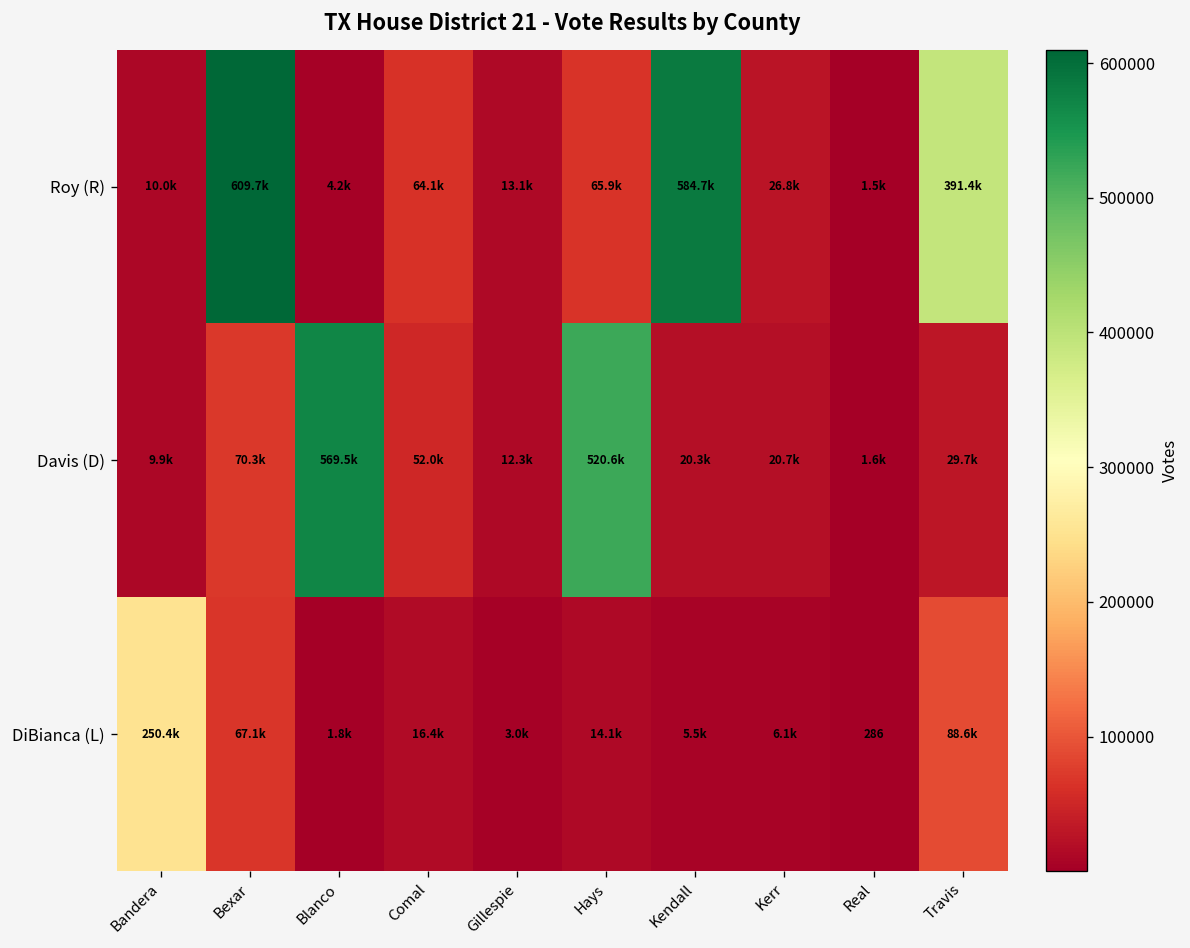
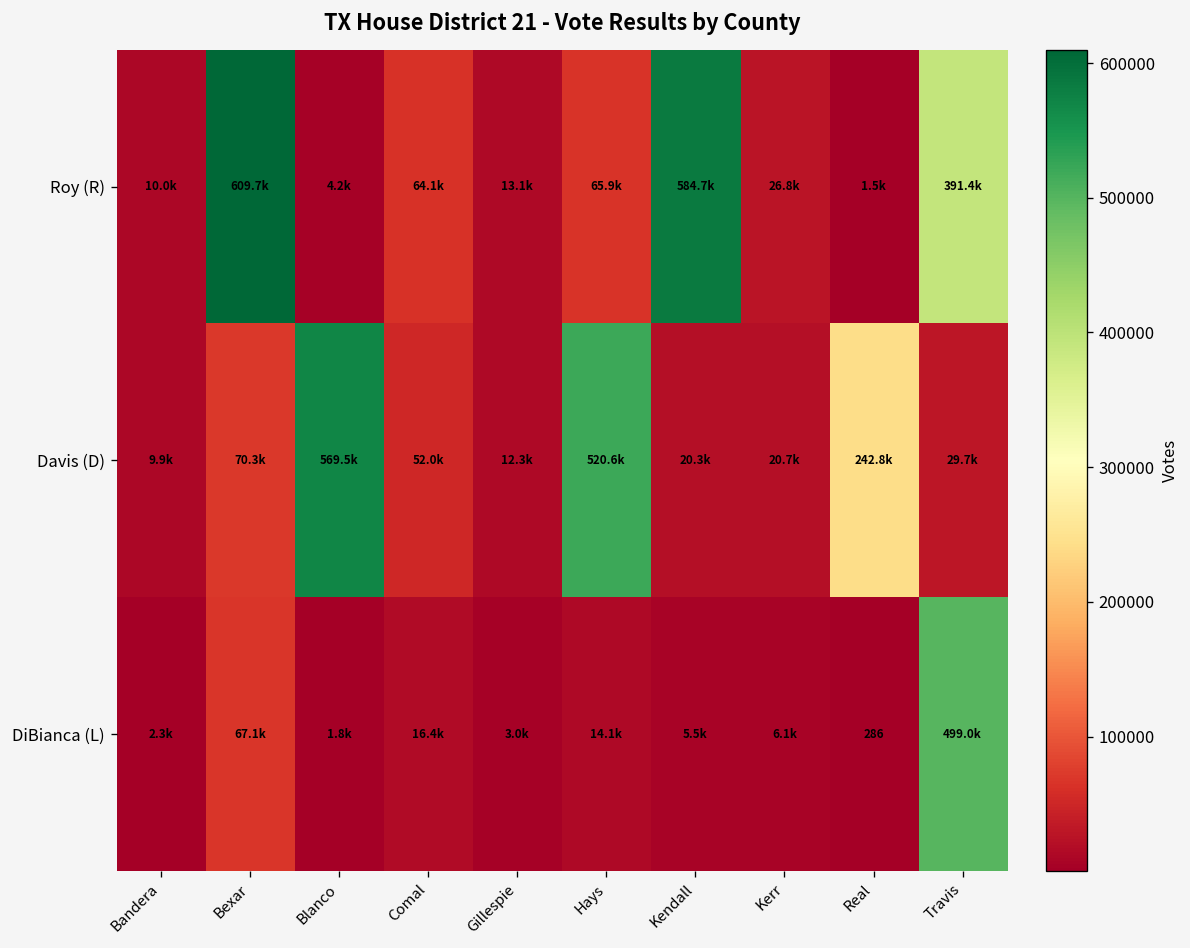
Davis (D), Real: 1.6k -> 242.8k
DiBianca (L), Bandera: 250.4k -> 2.3k
DiBianca (L), Travis: 88.6k -> 499.0k
